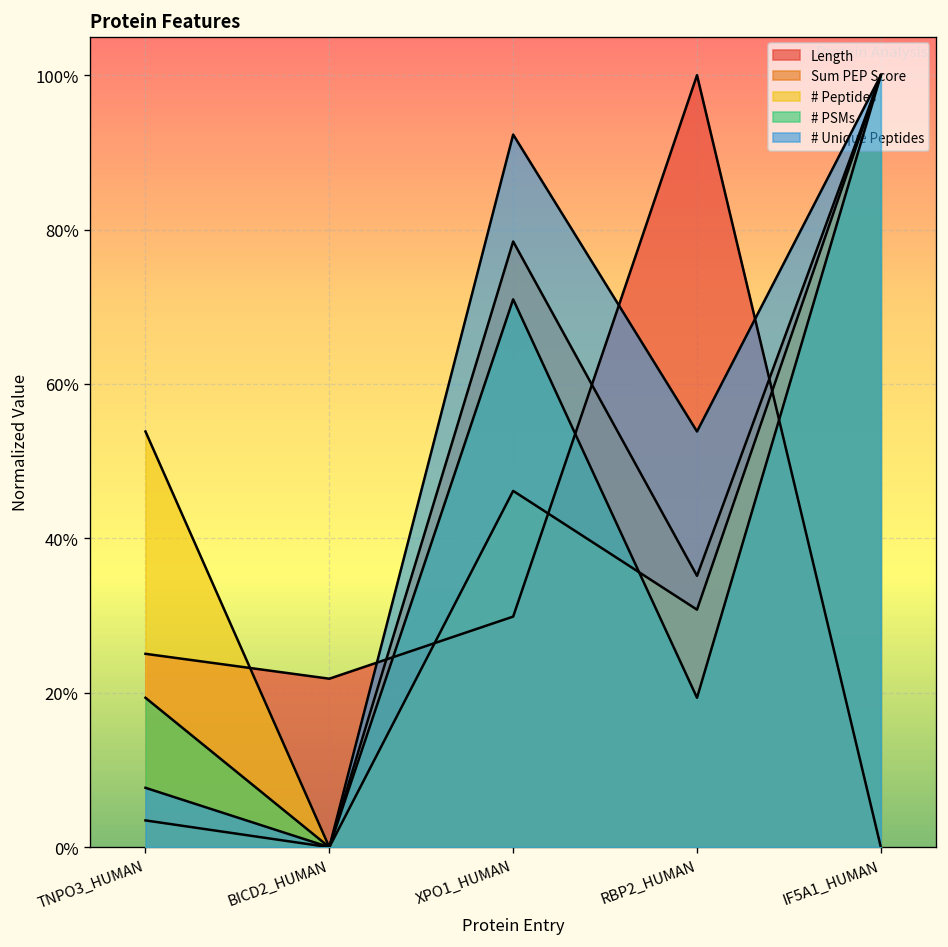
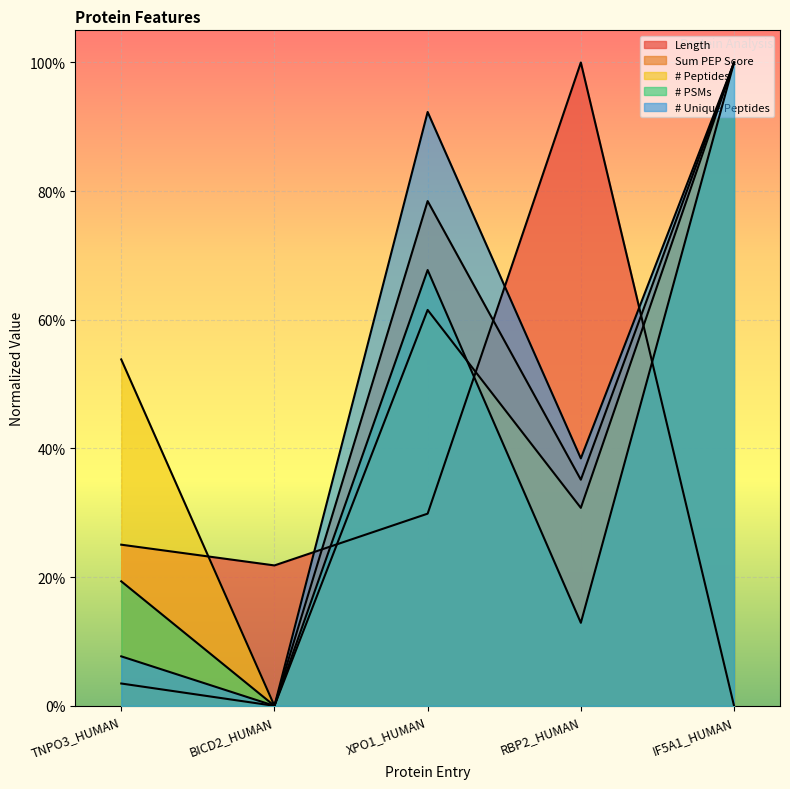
# Peptides, XPO1_HUMAN: 46% -> 62%
# PSMs, XPO1_HUMAN: 71% -> 68%
# PSMs, RBP2_HUMAN: 19% -> 13%
# Unique Peptides, RBP2_HUMAN: 54% -> 38%
